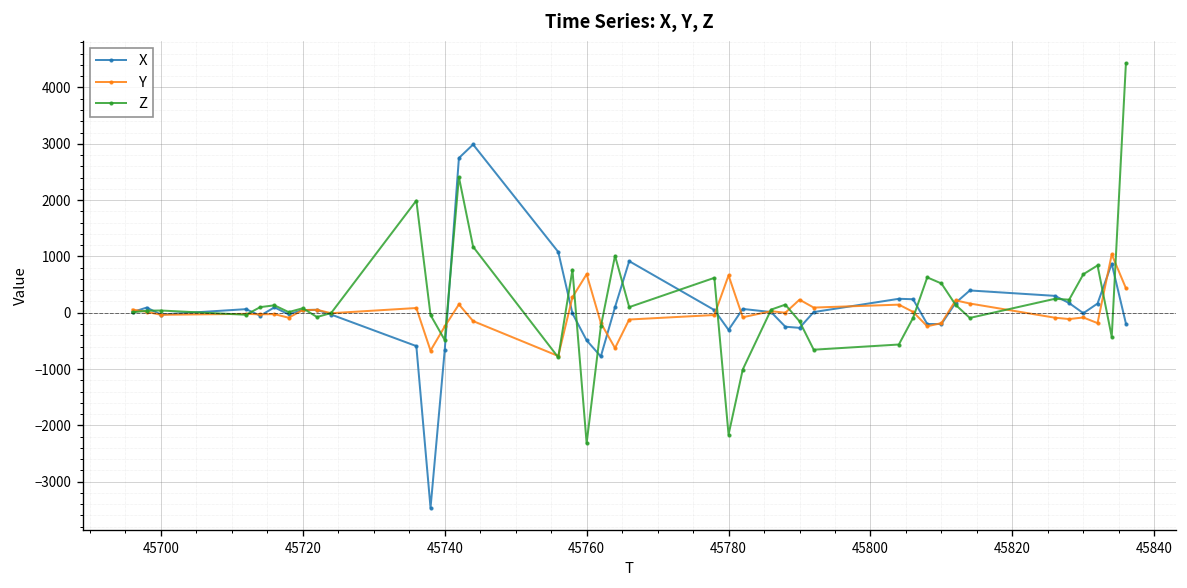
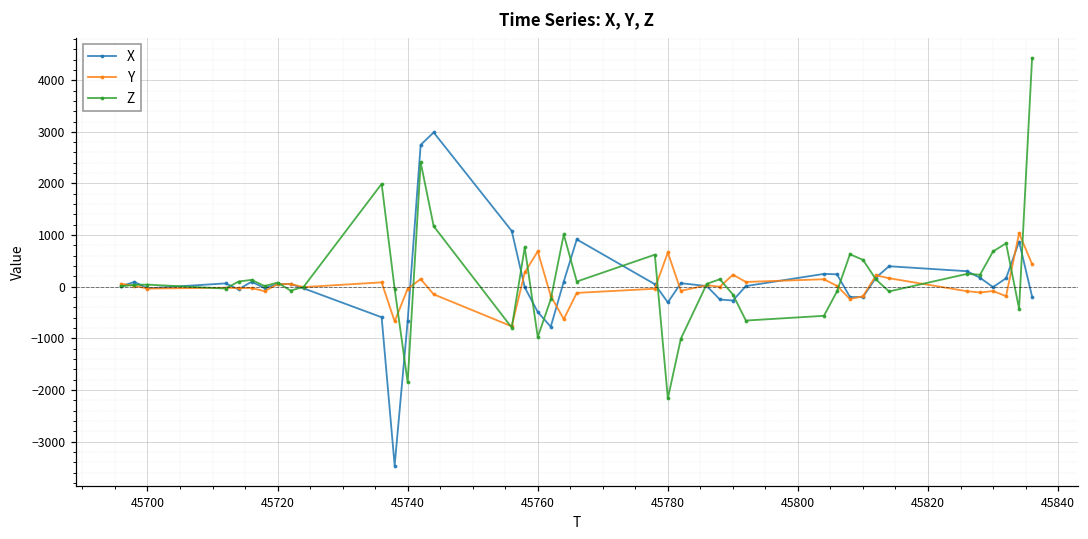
Y, 45740: -200 -> 0
Z, 45740: -500 -> -1900
Z, 45760: -2300 -> -1000
